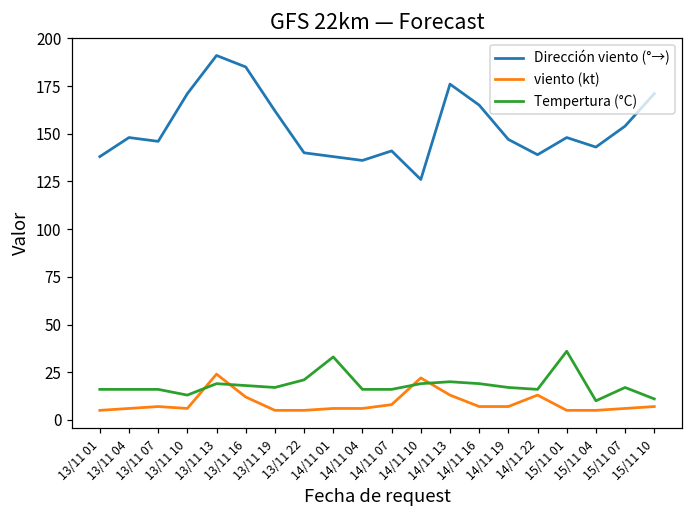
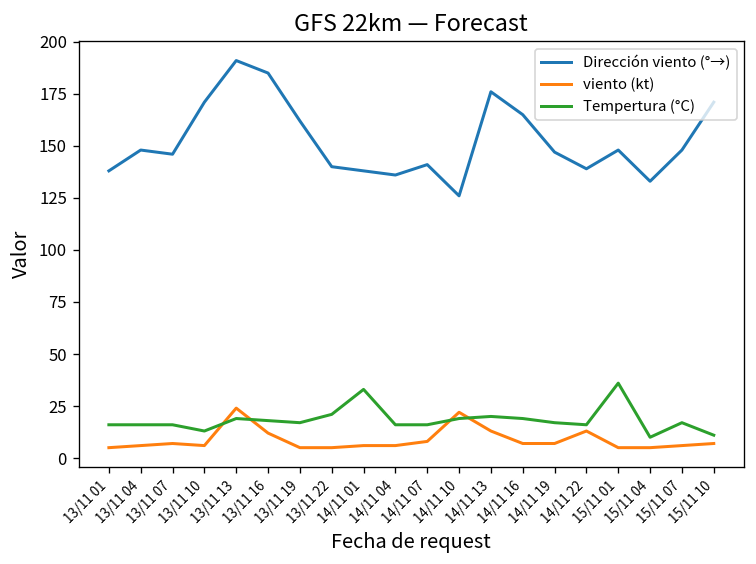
Dirección viento (°→), 15/11 04: 143 -> 133
Dirección viento (°→), 15/11 07: 154 -> 148
